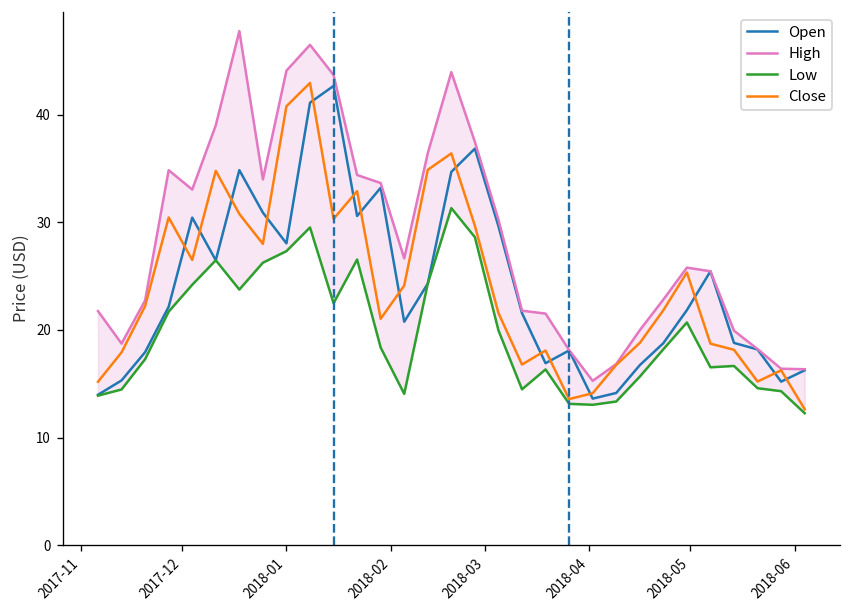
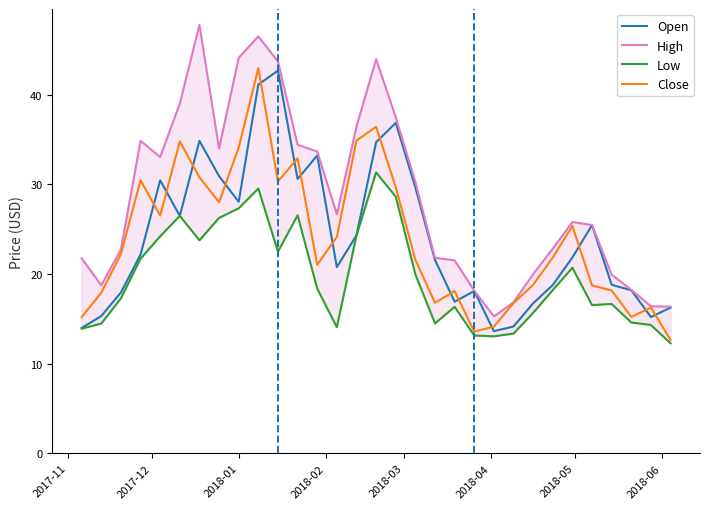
Close, 2018-01: 41 -> 34
